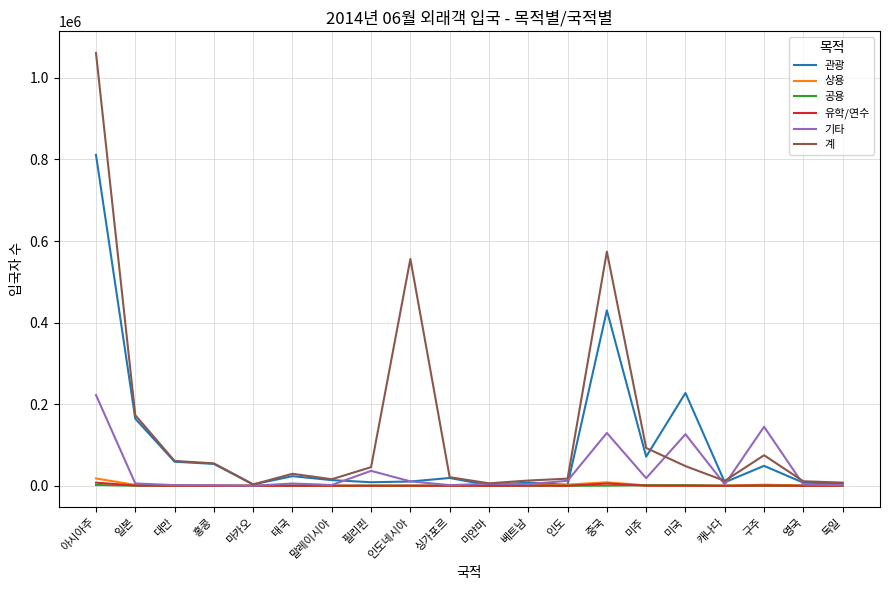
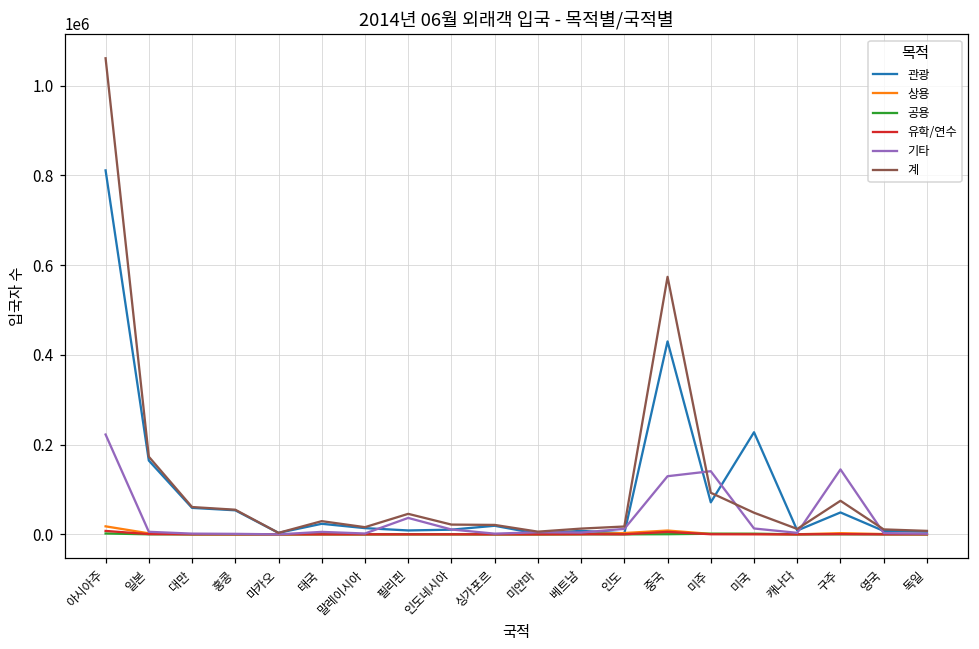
계, 인도네시아: 560000 -> 20000
기타, 미주: 20000 -> 140000
기타, 미국: 130000 -> 10000
